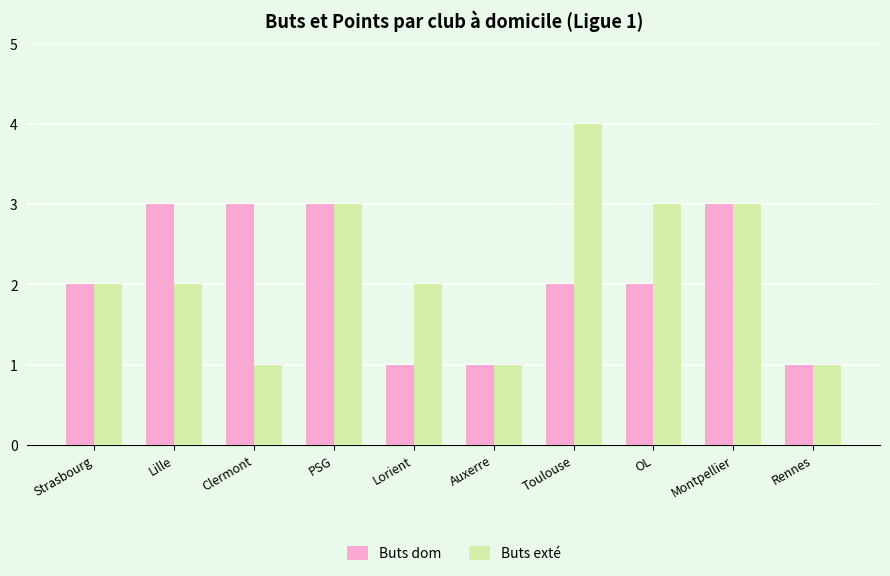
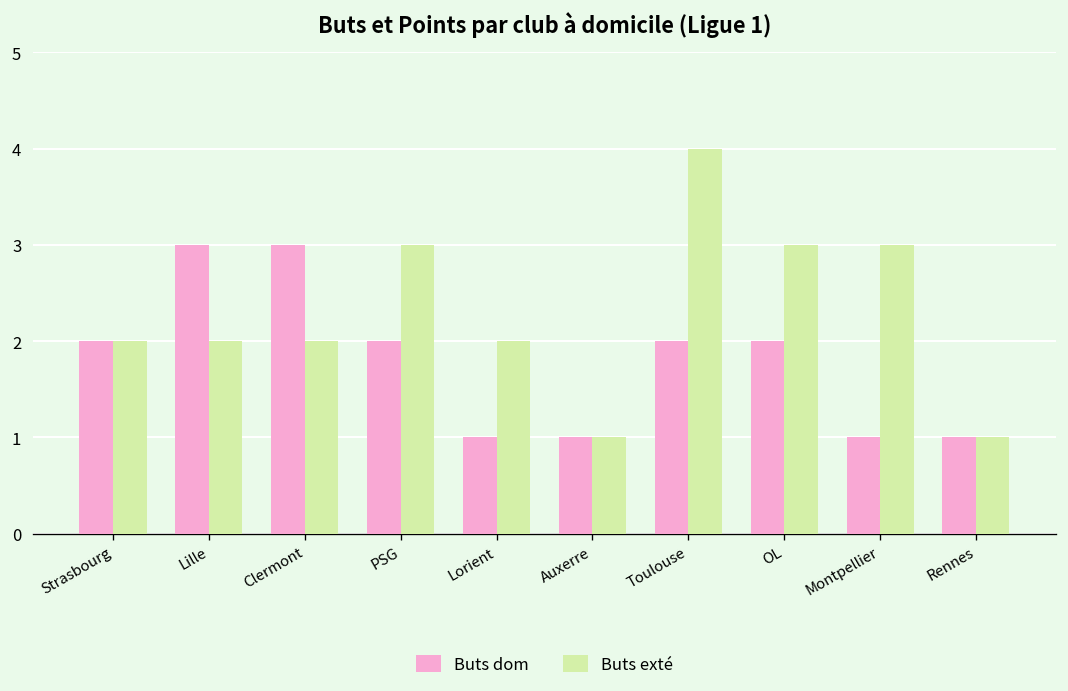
Buts exté, Clermont: 1 -> 2
Buts dom, PSG: 3 -> 2
Buts dom, Montpellier: 3 -> 1
